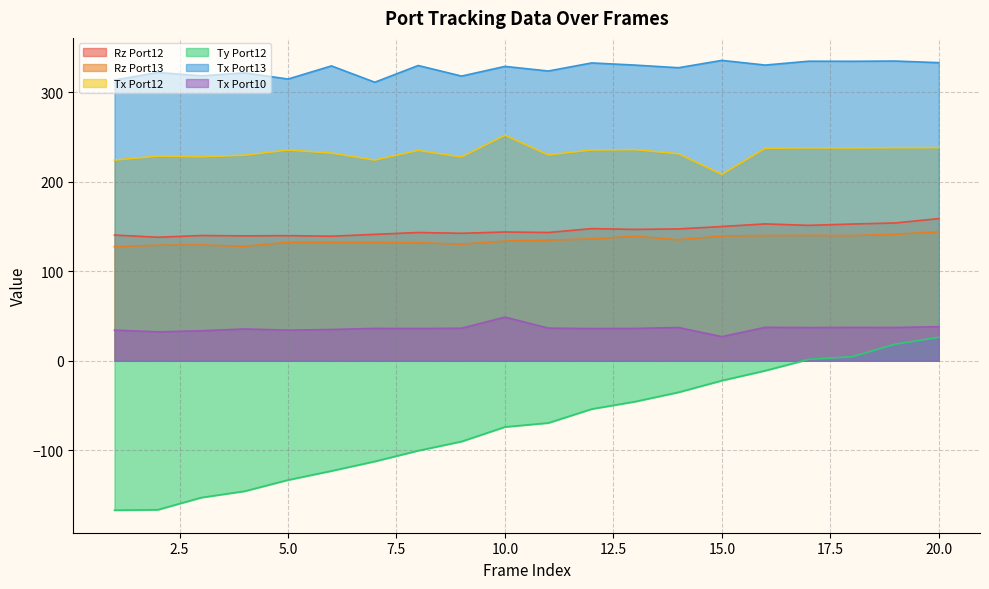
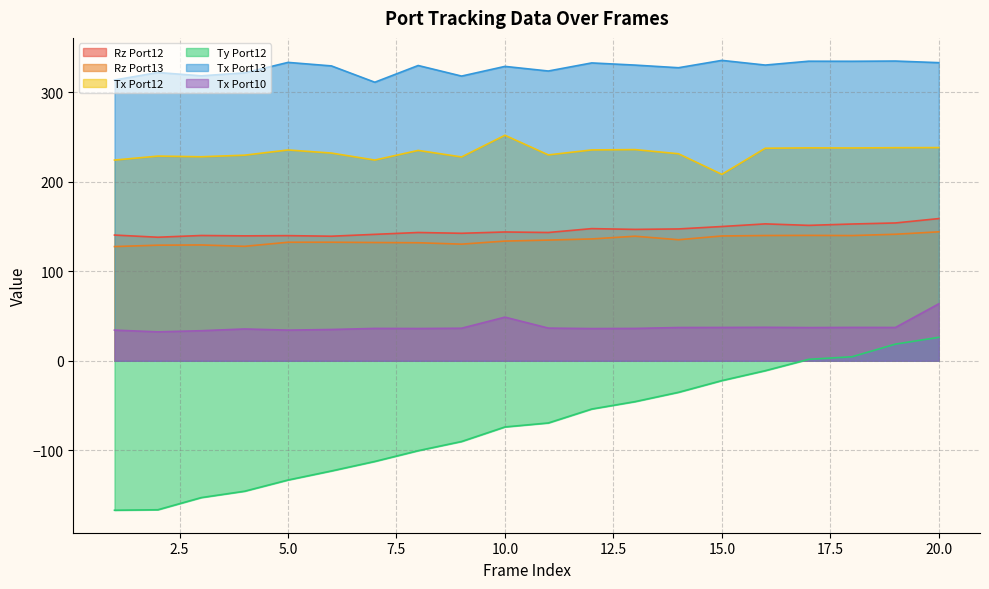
Tx Port13, 5.0: 310 -> 330
Tx Port10, 15.0: 30 -> 40
Tx Port10, 20.0: 40 -> 60
